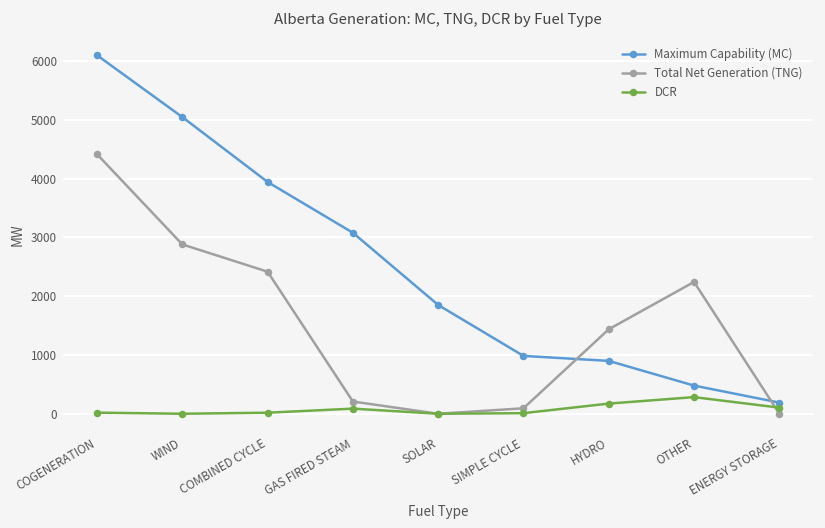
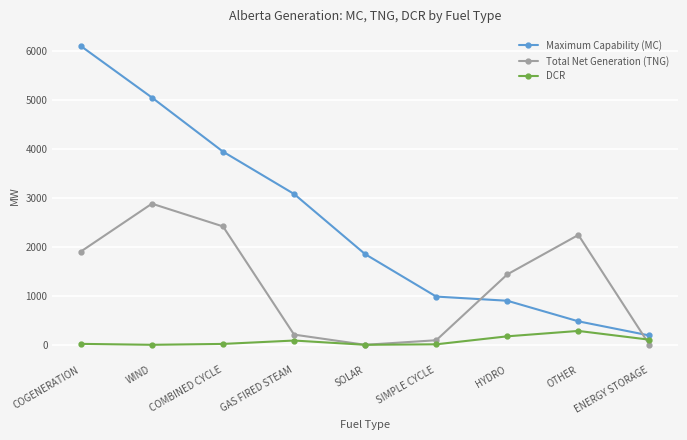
Total Net Generation (TNG), COGENERATION: 4400 -> 1900
